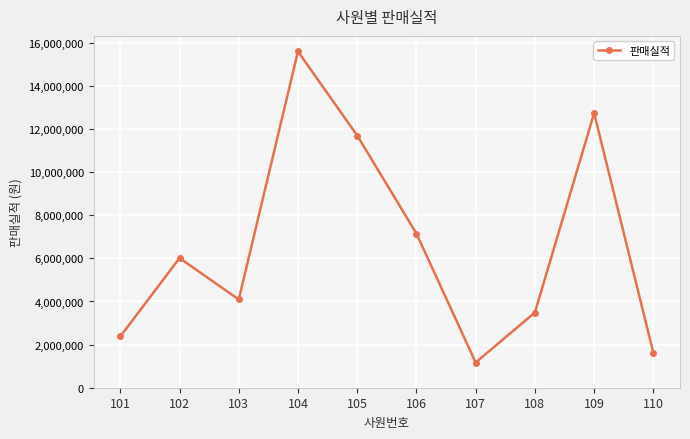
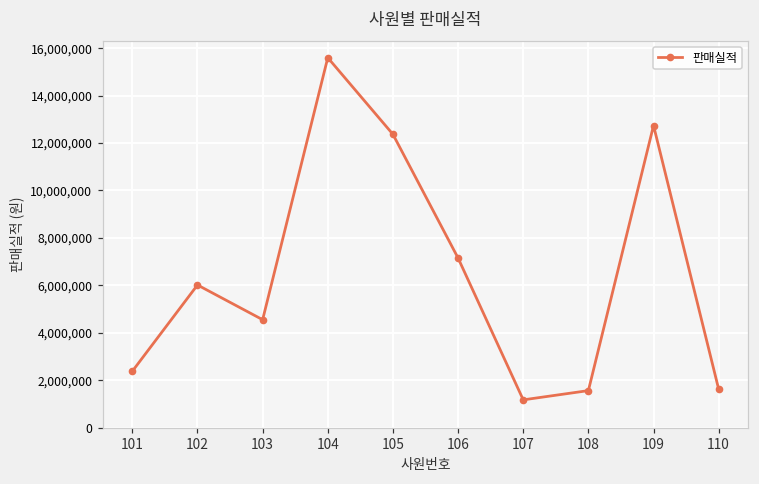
103: 4,100,000 -> 4,600,000
105: 11,700,000 -> 12,400,000
108: 3,500,000 -> 1,600,000
